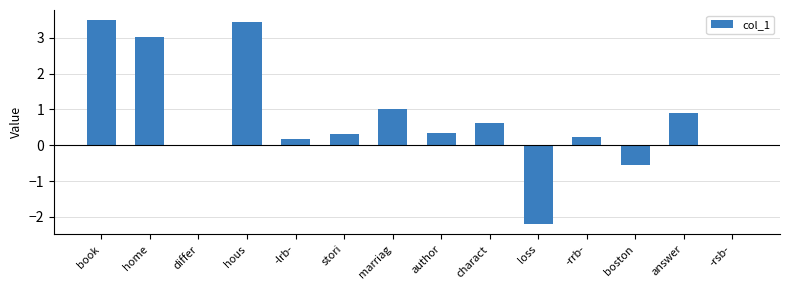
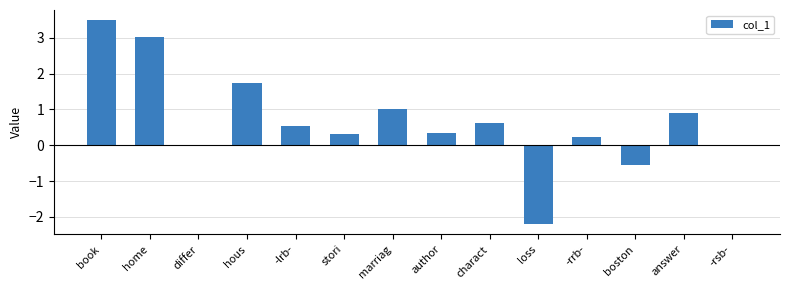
hous: 3.5 -> 1.7
-lrb-: 0.2 -> 0.5
